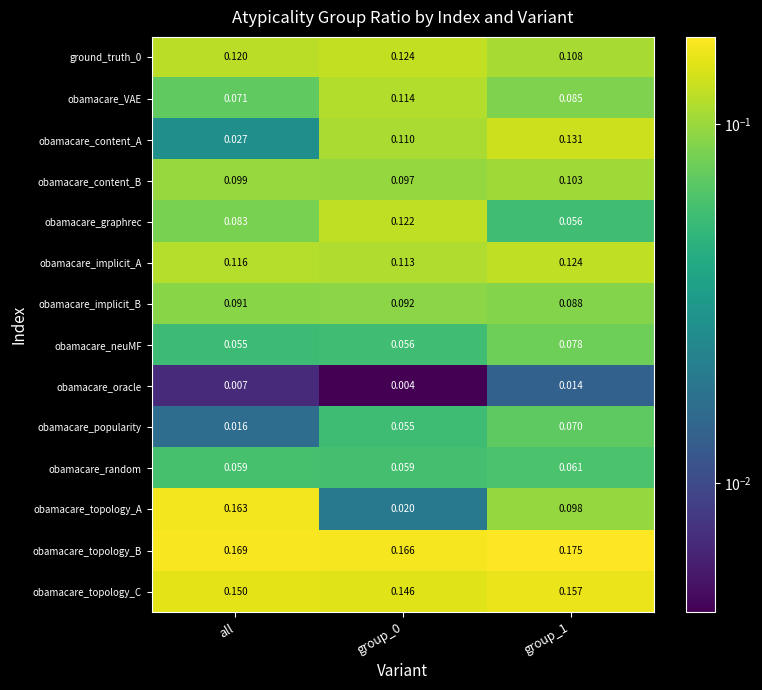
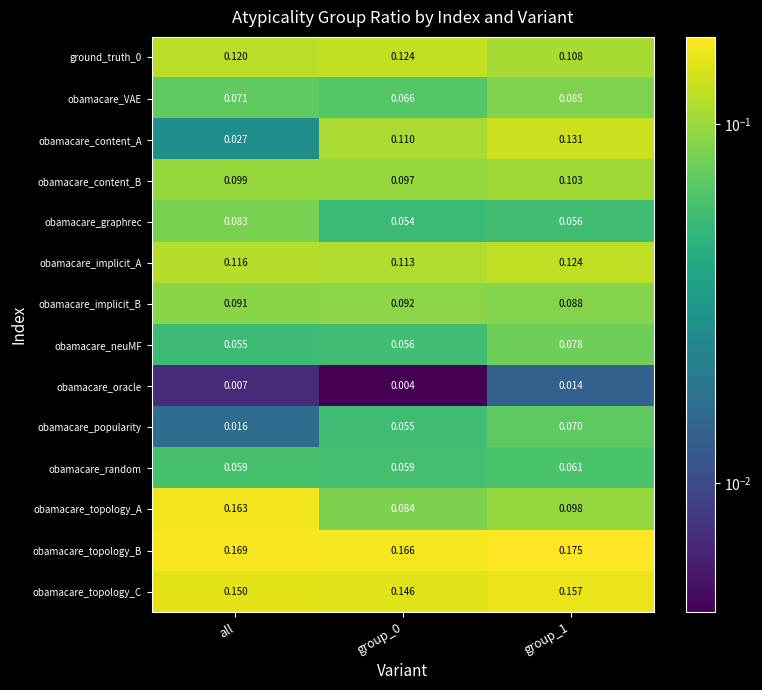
obamacare_VAE, group_0: 0.114 -> 0.066
obamacare_graphrec, group_0: 0.122 -> 0.054
obamacare_topology_A, group_0: 0.020 -> 0.084
